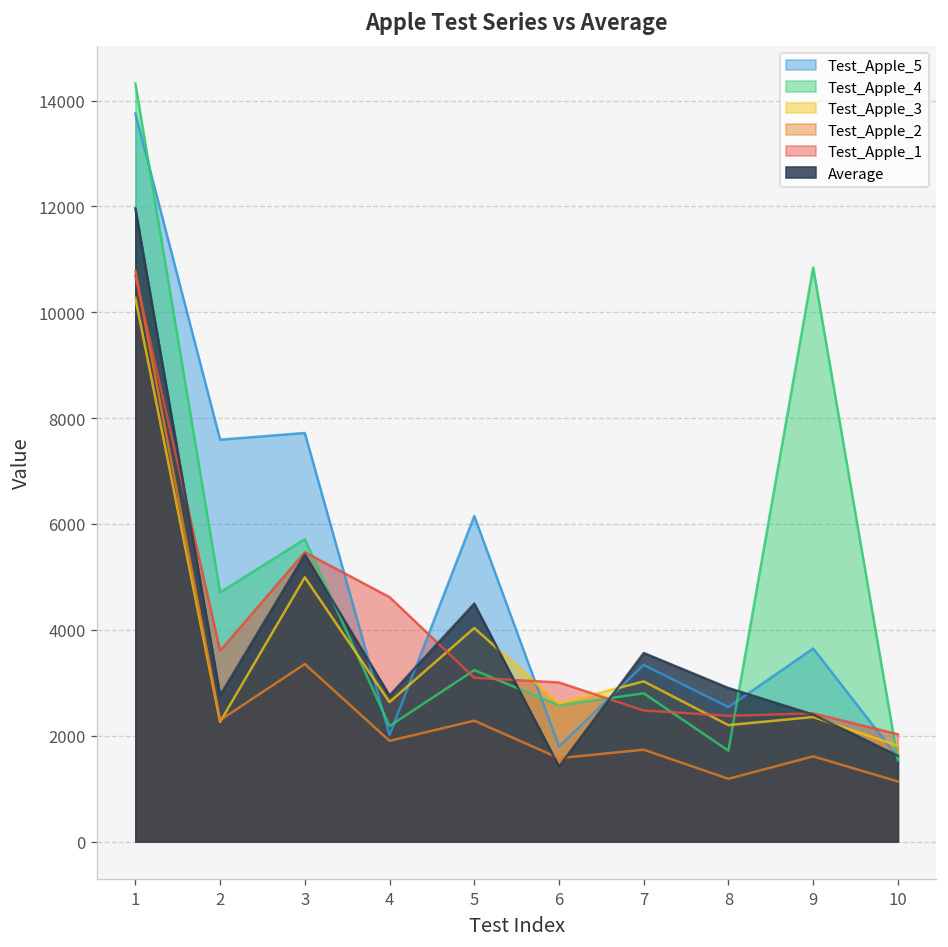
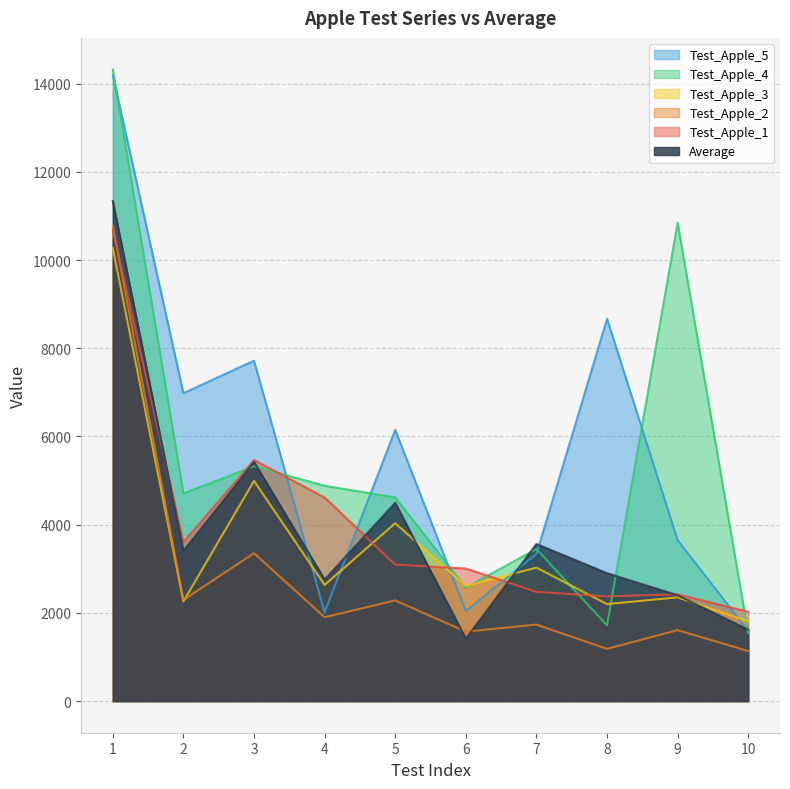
Test_Apple_5, 1: 13800 -> 14200
Average, 1: 12000 -> 11300
Test_Apple_5, 2: 7600 -> 7000
Average, 2: 2800 -> 3400
Test_Apple_4, 3: 5700 -> 5300
Test_Apple_4, 4: 2200 -> 4900
Test_Apple_4, 5: 3200 -> 4600
Test_Apple_5, 6: 1800 -> 2000
Test_Apple_4, 7: 2800 -> 3500
Test_Apple_5, 8: 2500 -> 8700
